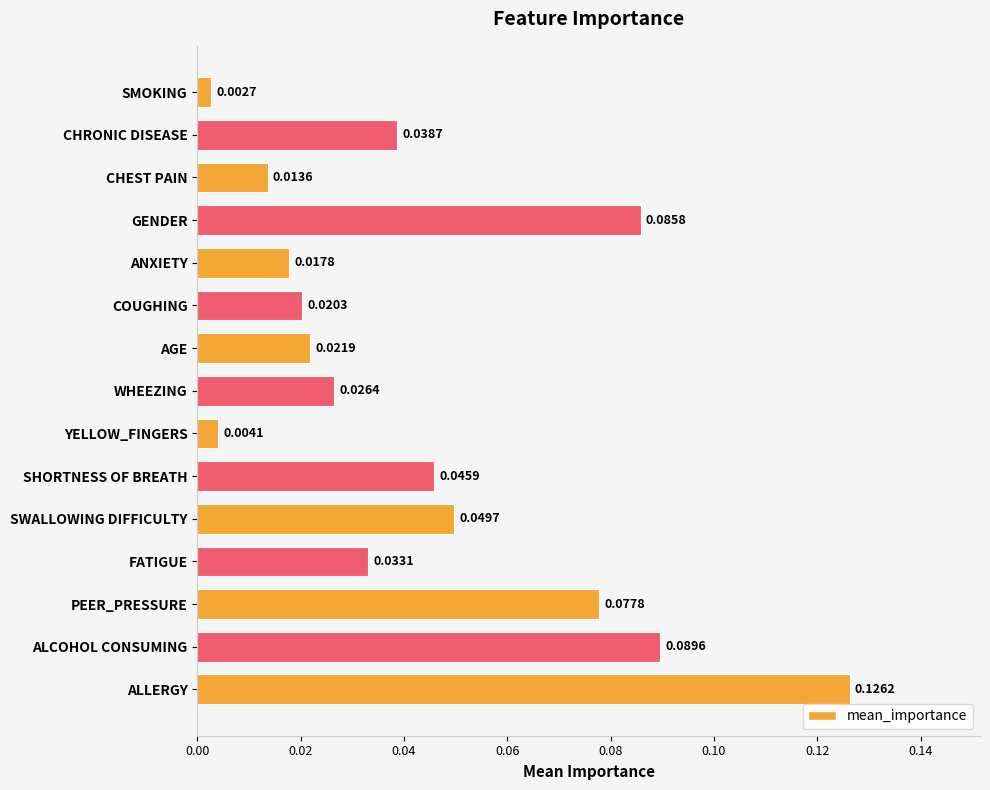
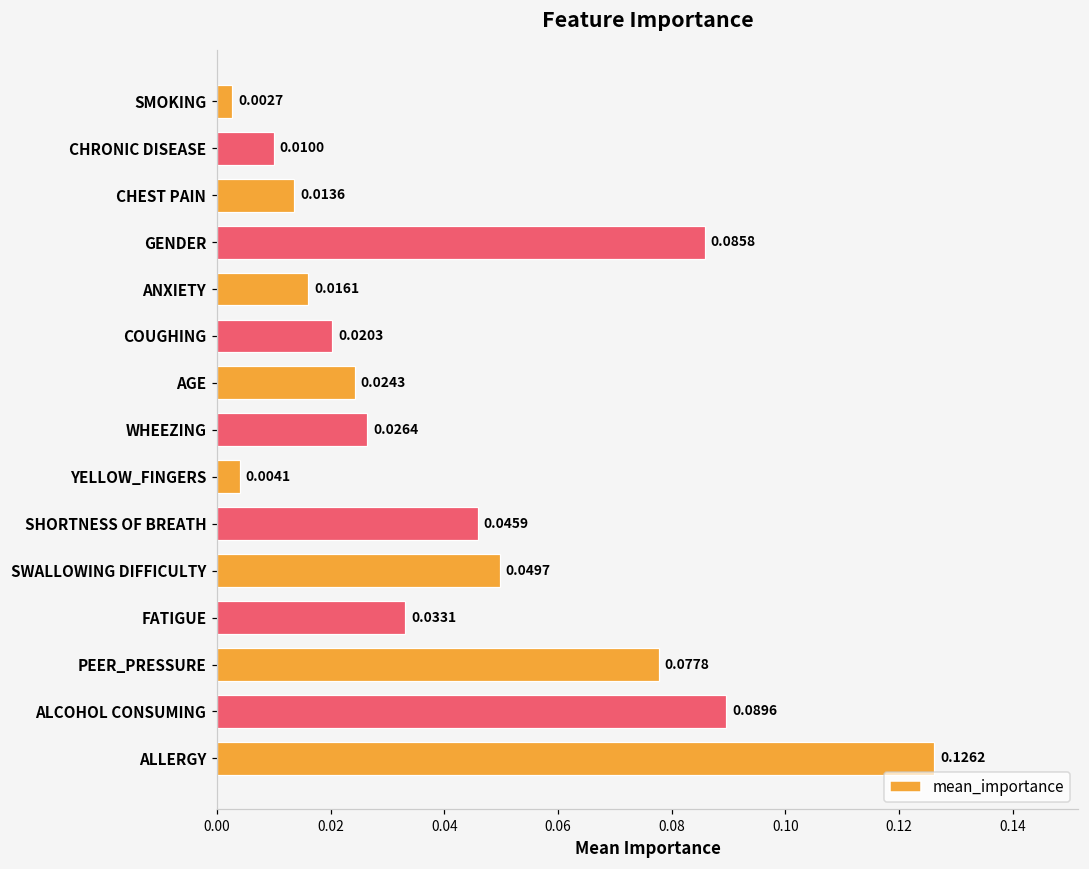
CHRONIC DISEASE: 0.0387 -> 0.0100
ANXIETY: 0.0178 -> 0.0161
AGE: 0.0219 -> 0.0243
